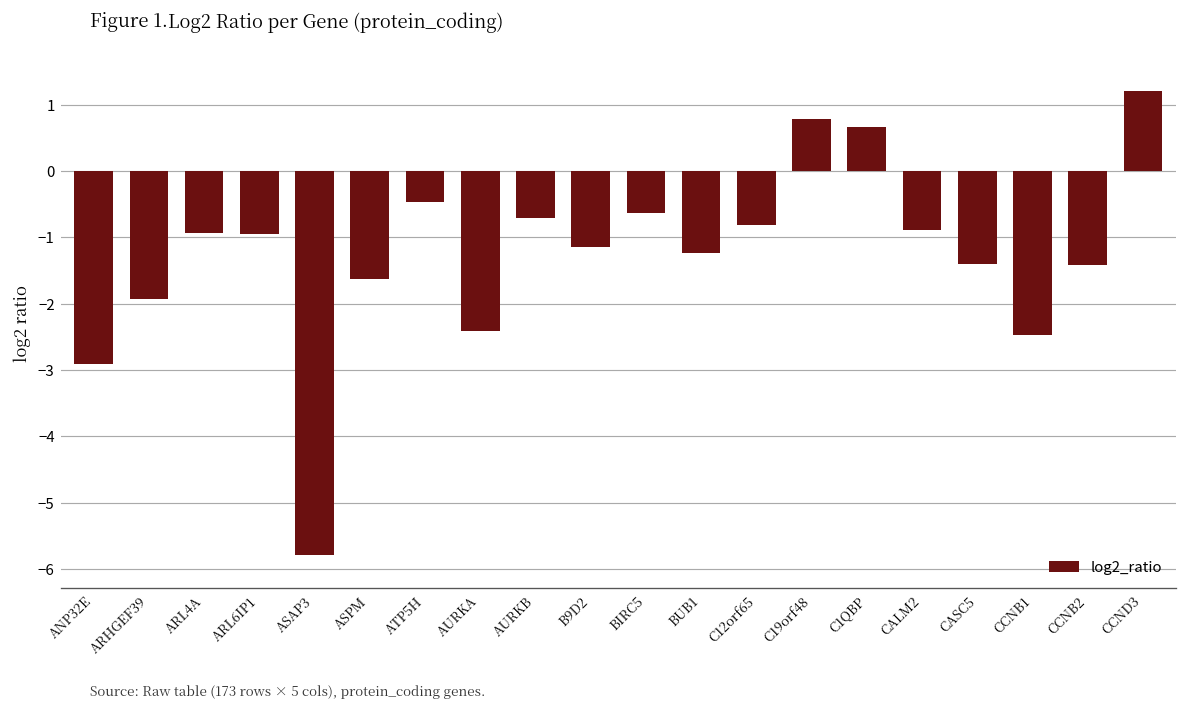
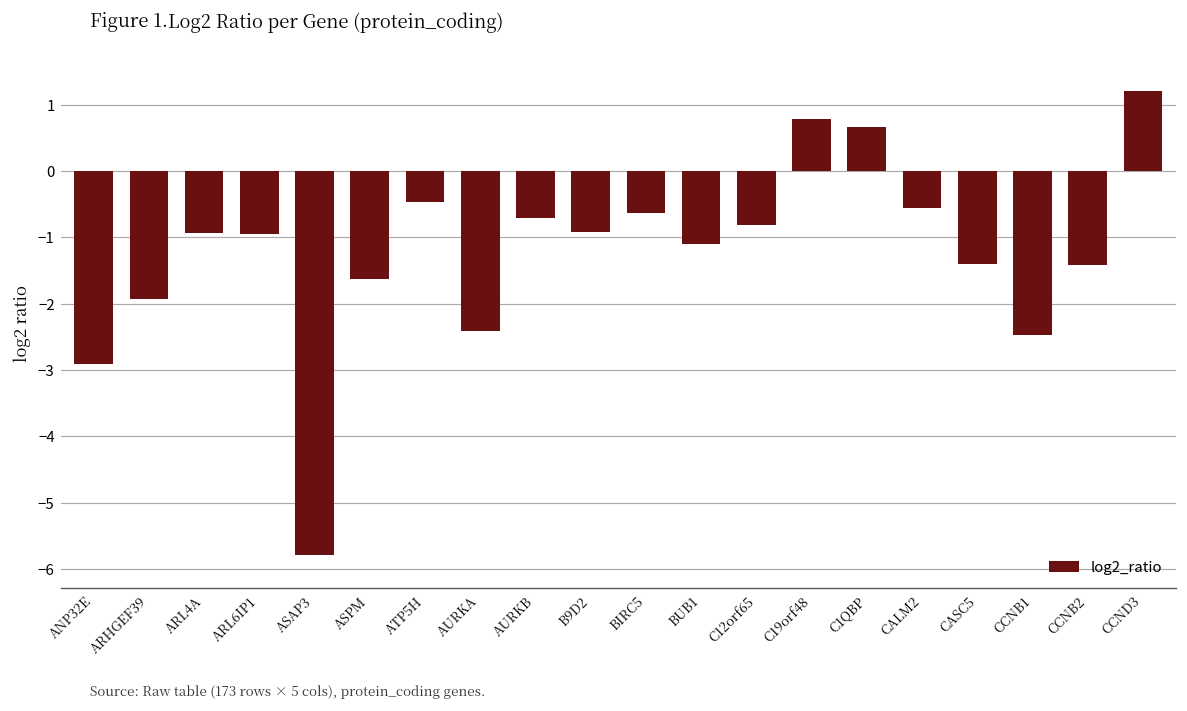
B9D2: -1.1 -> -0.9
BUB1: -1.2 -> -1.1
CALM2: -0.9 -> -0.6
